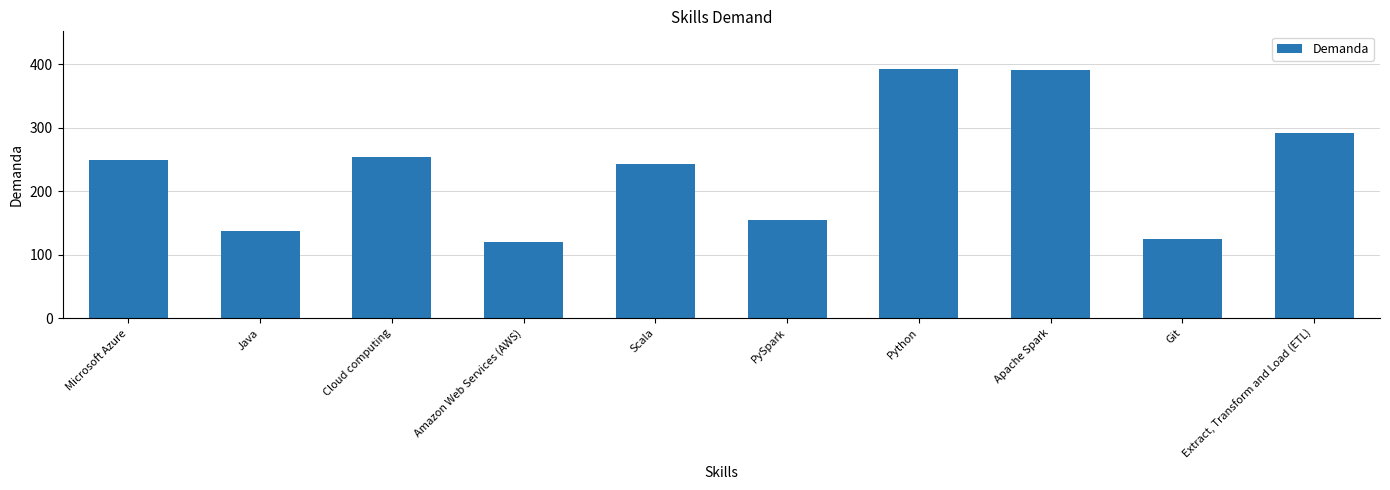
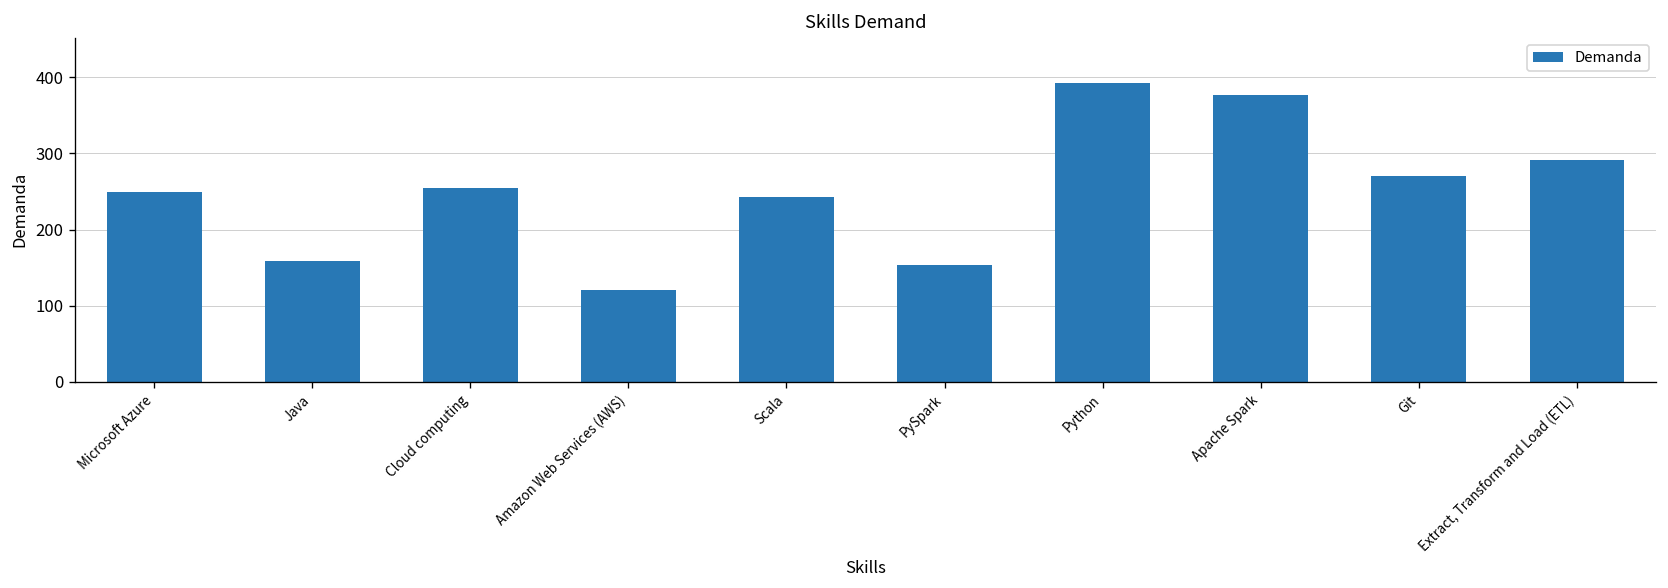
Java: 140 -> 160
Apache Spark: 390 -> 380
Git: 130 -> 270
